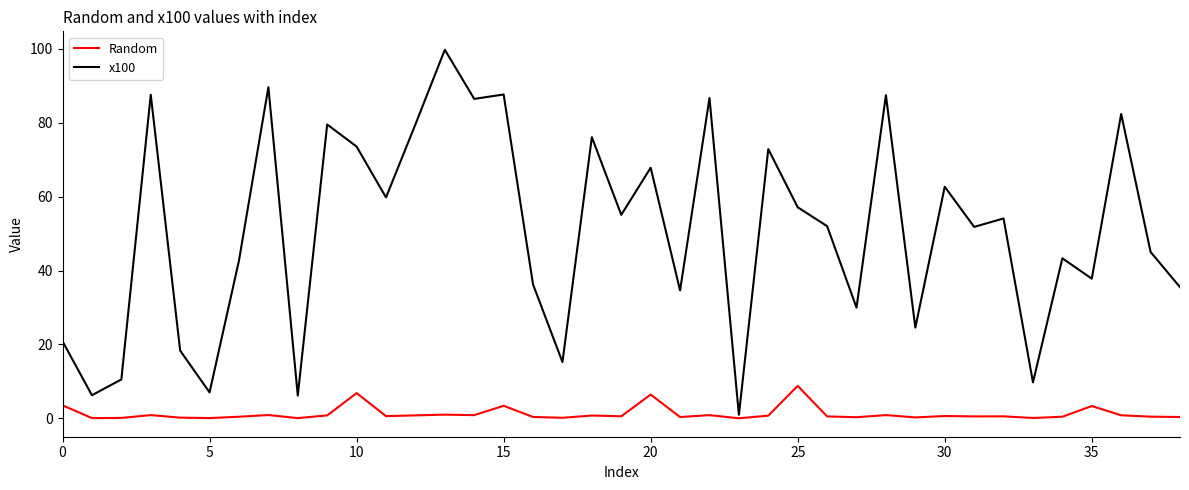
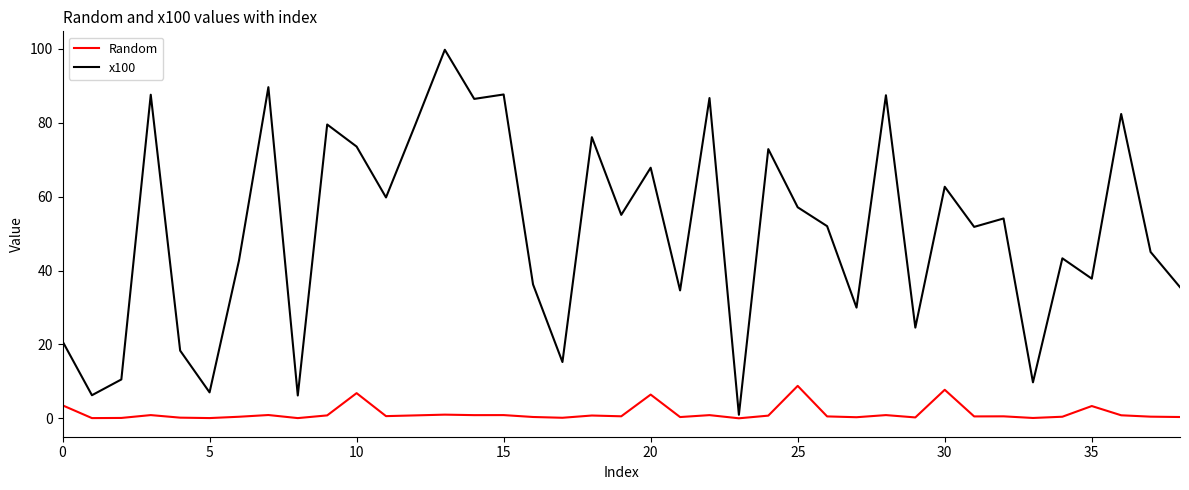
Random, 15: 3 -> 1
Random, 30: 1 -> 8
